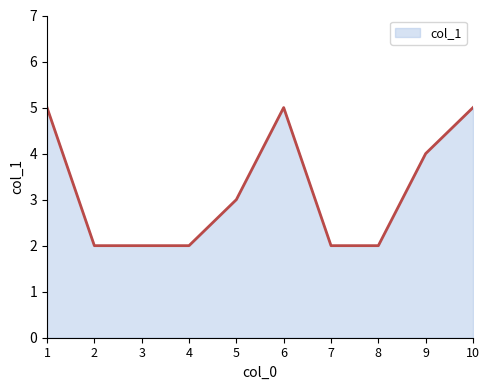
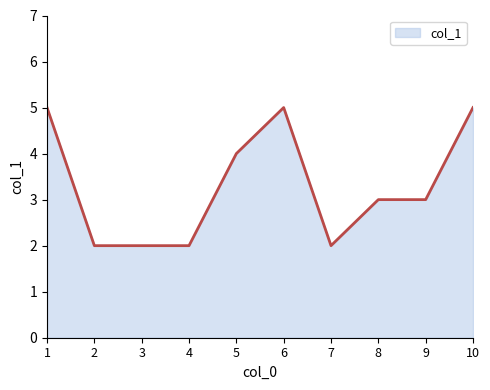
5: 3 -> 4
8: 2 -> 3
9: 4 -> 3
